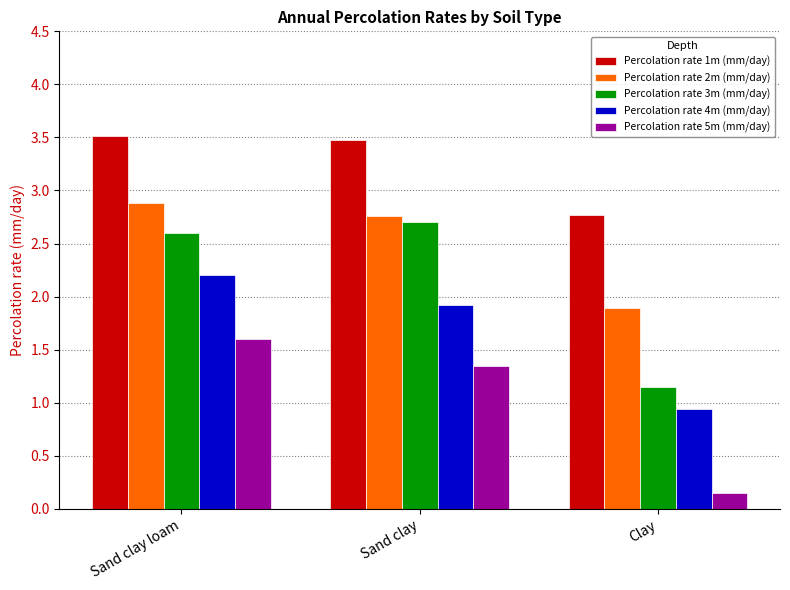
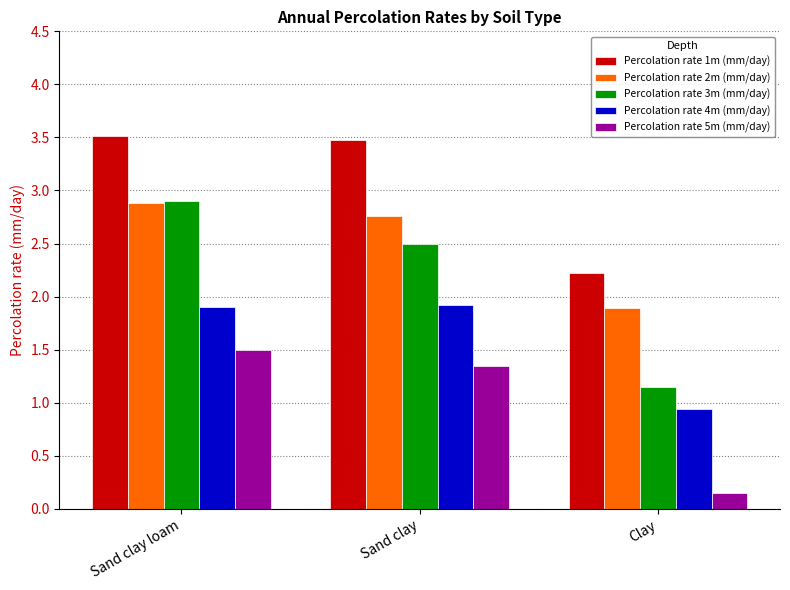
Percolation rate 3m (mm/day), Sand clay loam: 2.6 -> 2.9
Percolation rate 4m (mm/day), Sand clay loam: 2.2 -> 1.9
Percolation rate 5m (mm/day), Sand clay loam: 1.6 -> 1.5
Percolation rate 3m (mm/day), Sand clay: 2.7 -> 2.5
Percolation rate 1m (mm/day), Clay: 2.77 -> 2.22
